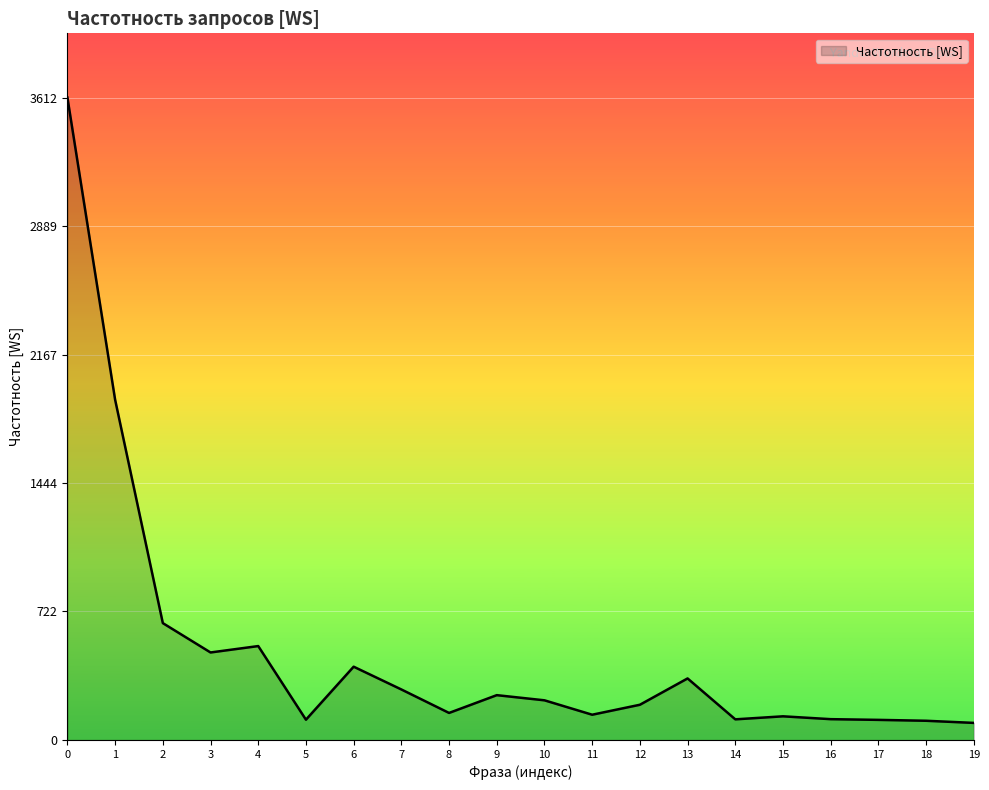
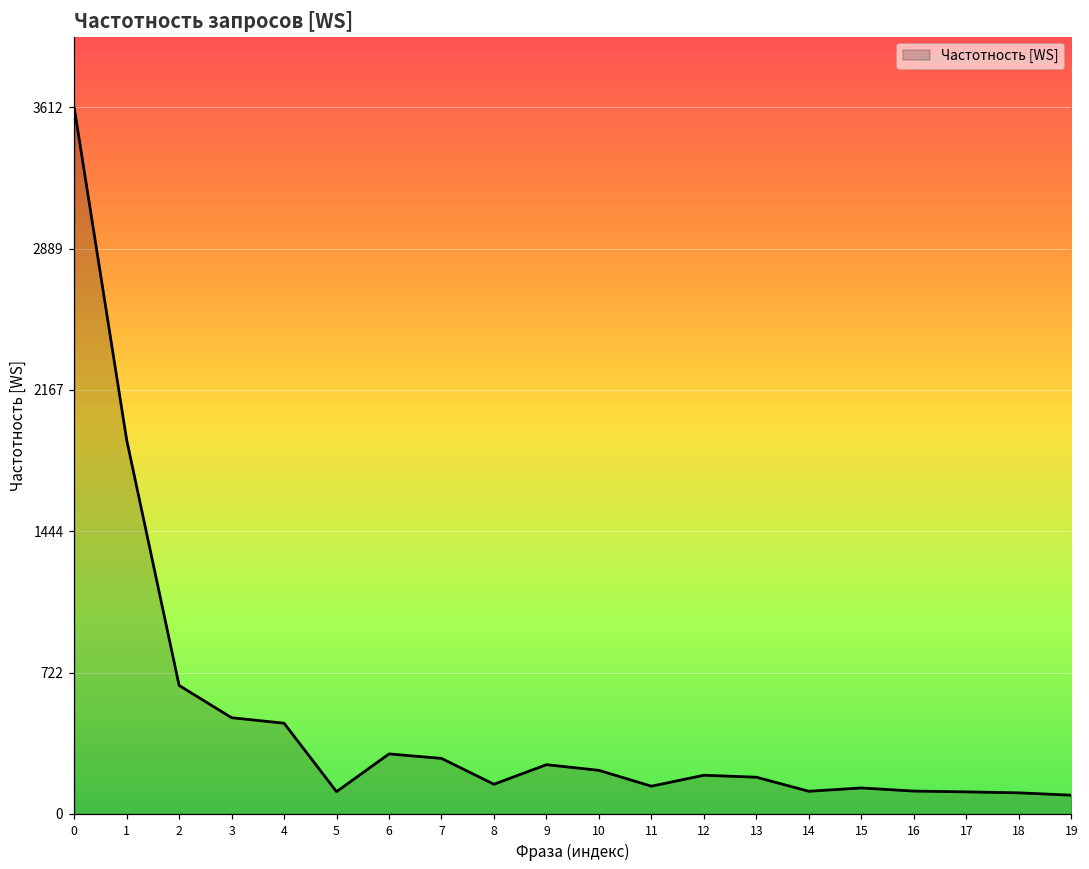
4: 530 -> 460
6: 410 -> 310
13: 350 -> 190
